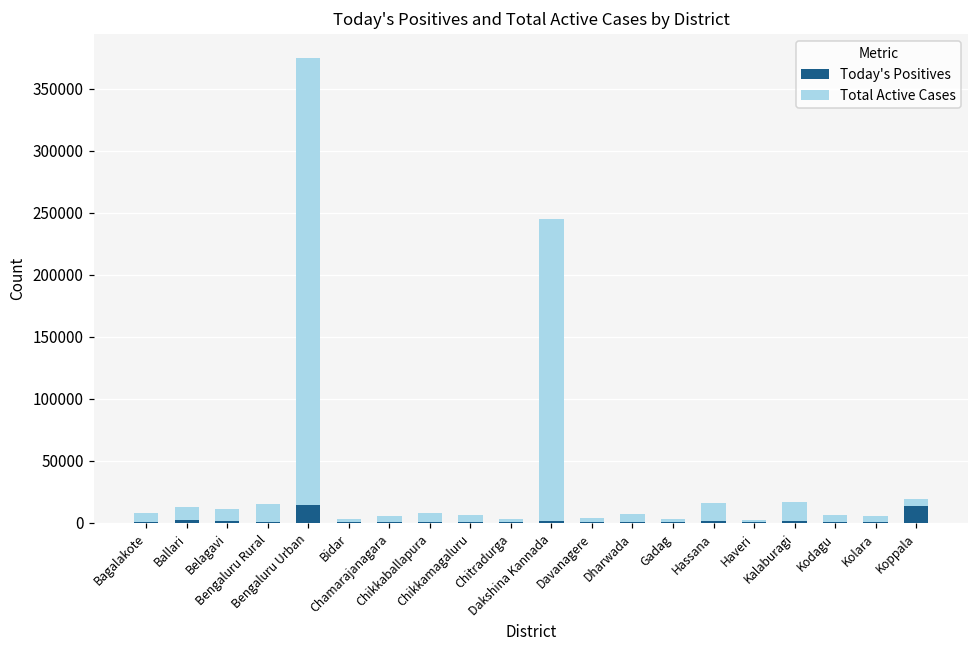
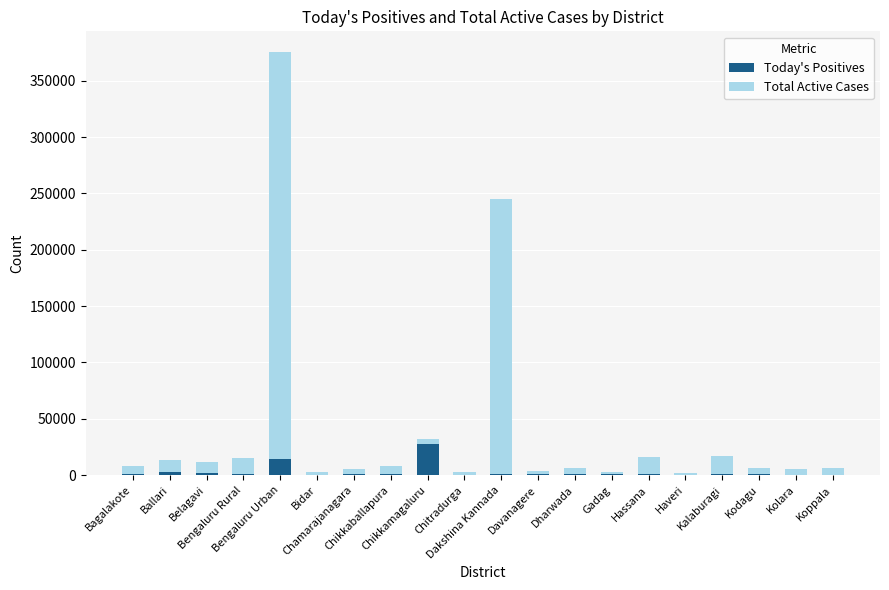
Today's Positives, Chikkamagaluru: 1000 -> 27000
Today's Positives, Koppala: 14000 -> 0
